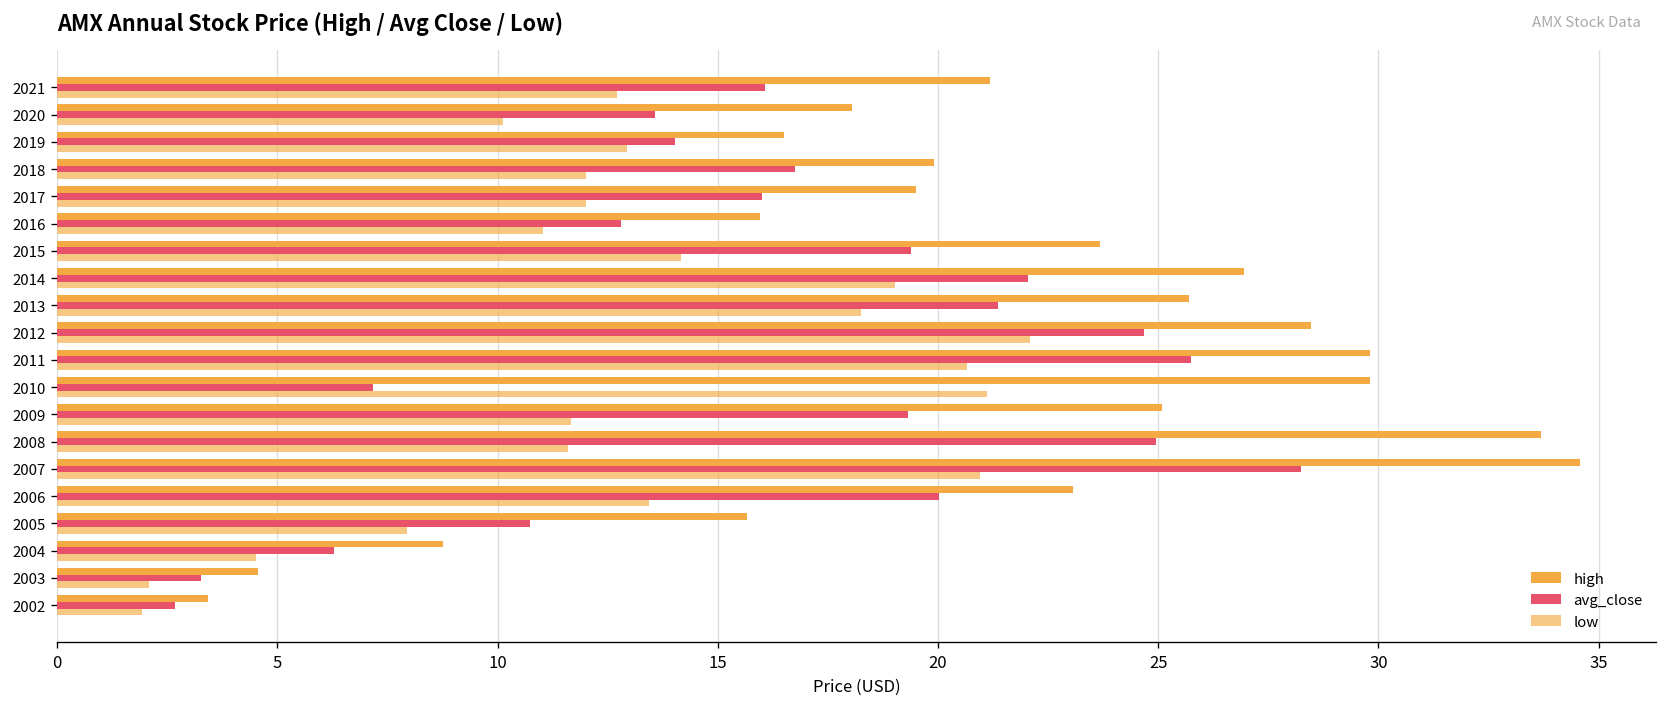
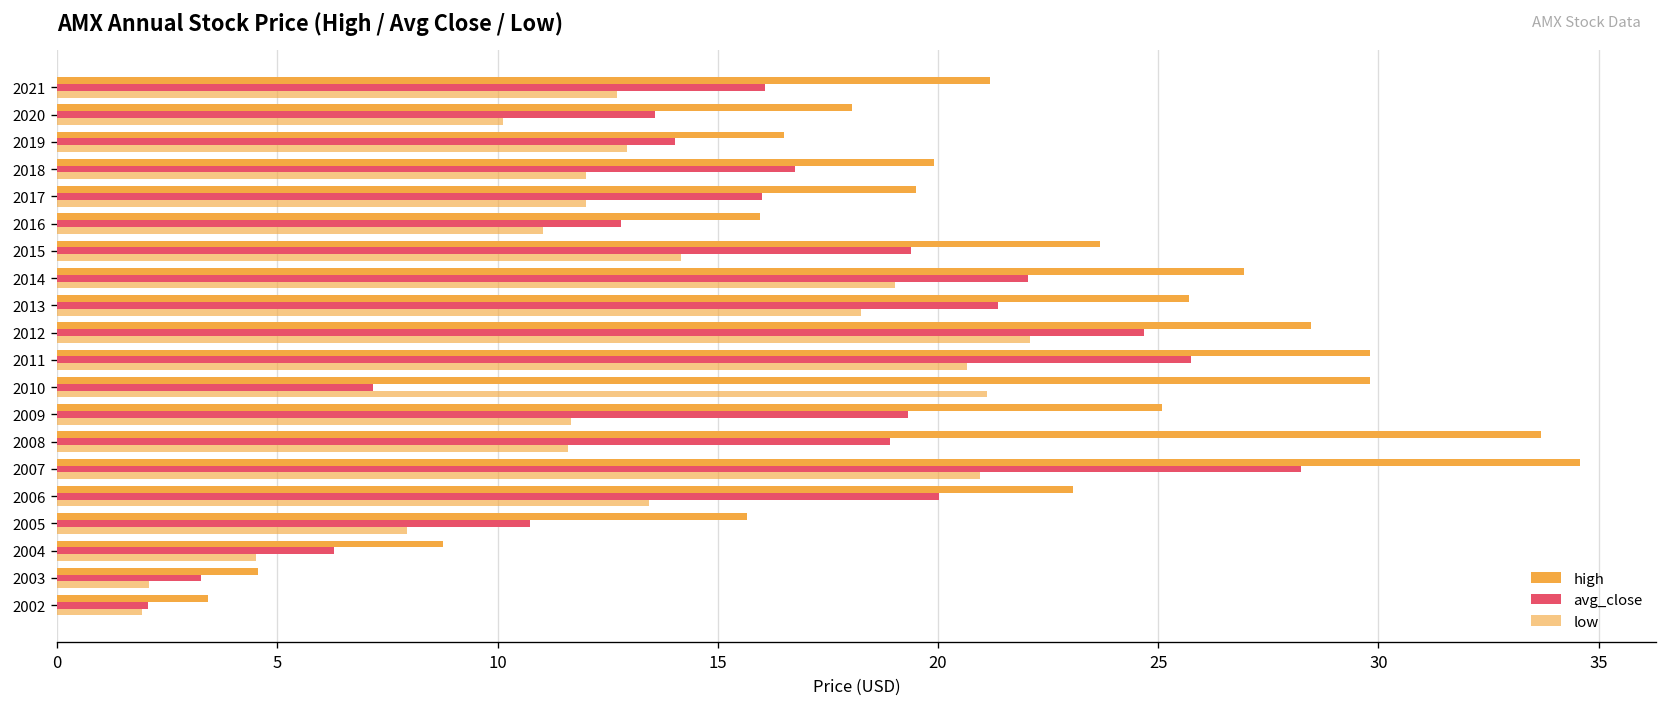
avg_close, 2008: 24.9 -> 18.9
avg_close, 2002: 2.7 -> 2.1
